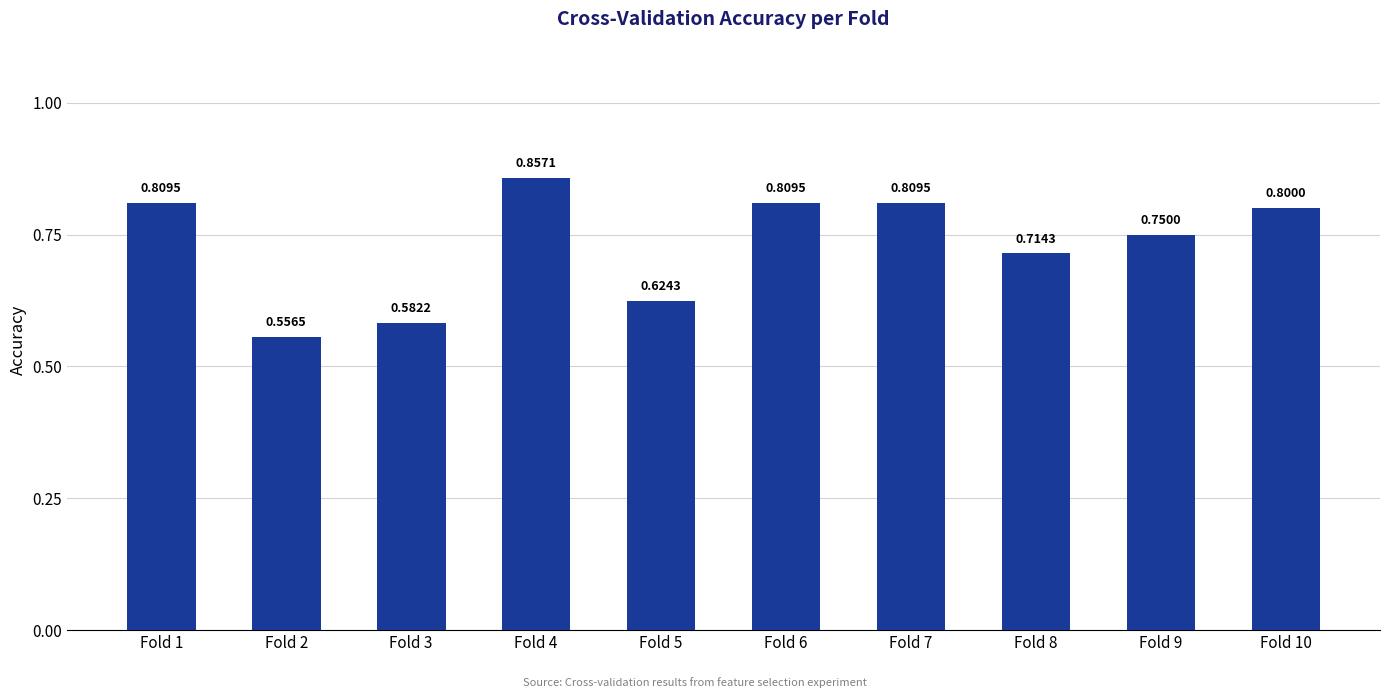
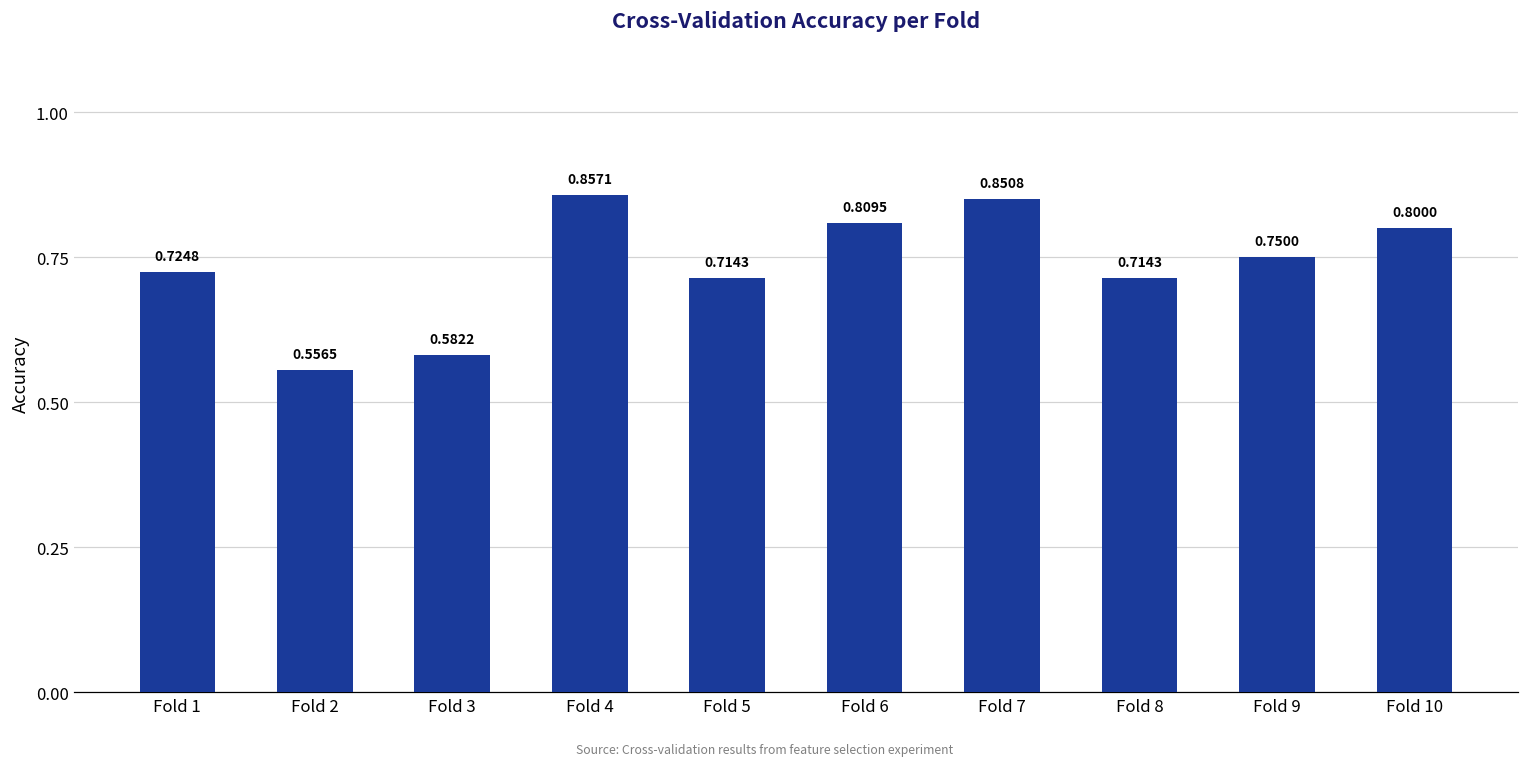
Fold 1: 0.8095 -> 0.7248
Fold 5: 0.6243 -> 0.7143
Fold 7: 0.8095 -> 0.8508
